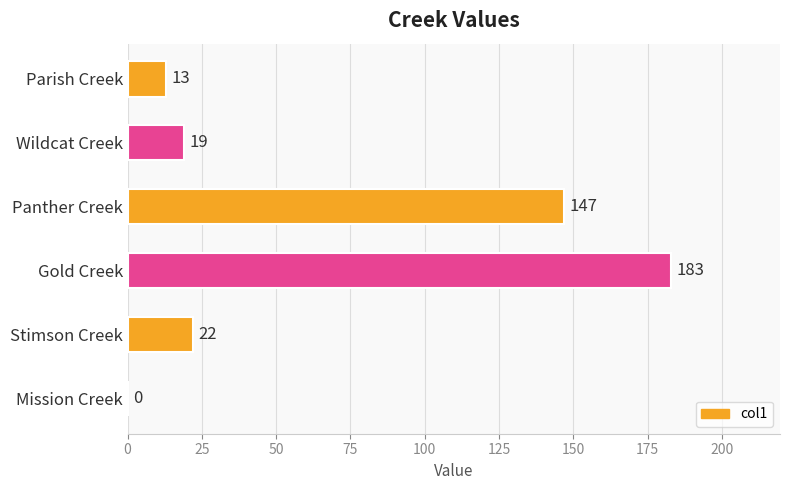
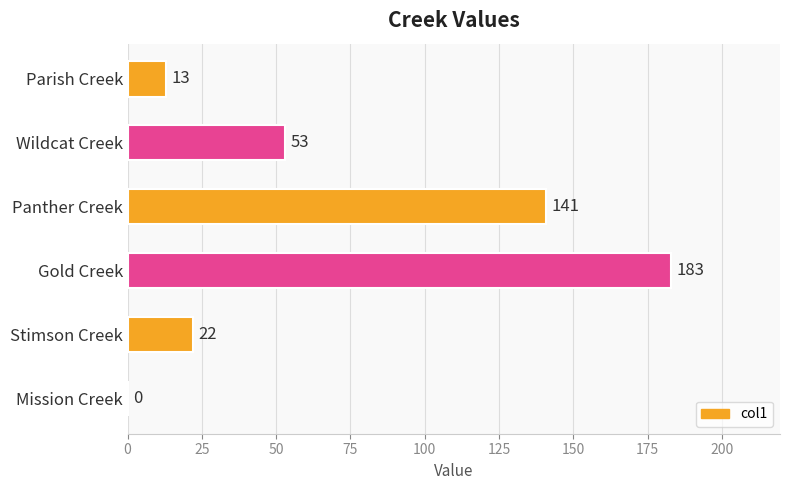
Wildcat Creek: 19 -> 53
Panther Creek: 147 -> 141
